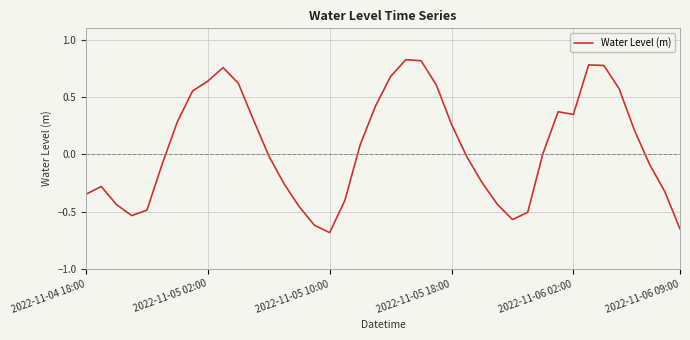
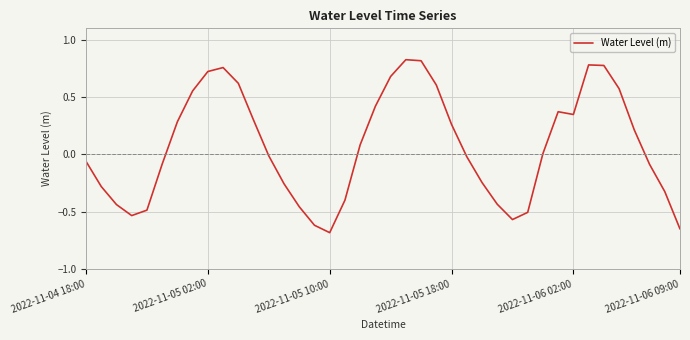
2022-11-04 18:00: -0.35 -> -0.06
2022-11-05 02:00: 0.64 -> 0.72
